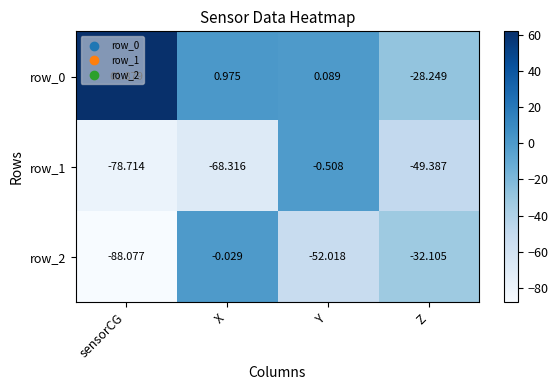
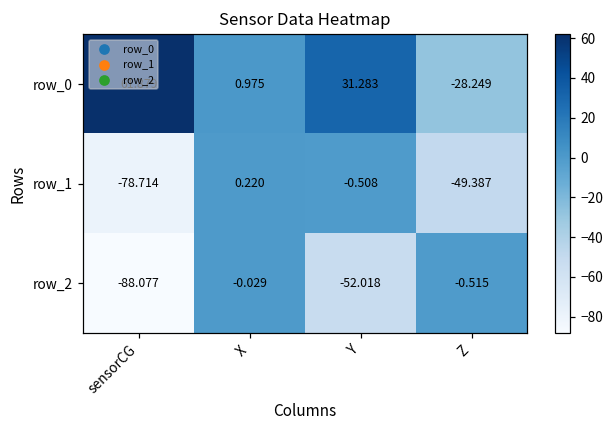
row_0, Y: 0.089 -> 31.283
row_1, X: -68.316 -> 0.220
row_2, Z: -32.105 -> -0.515
